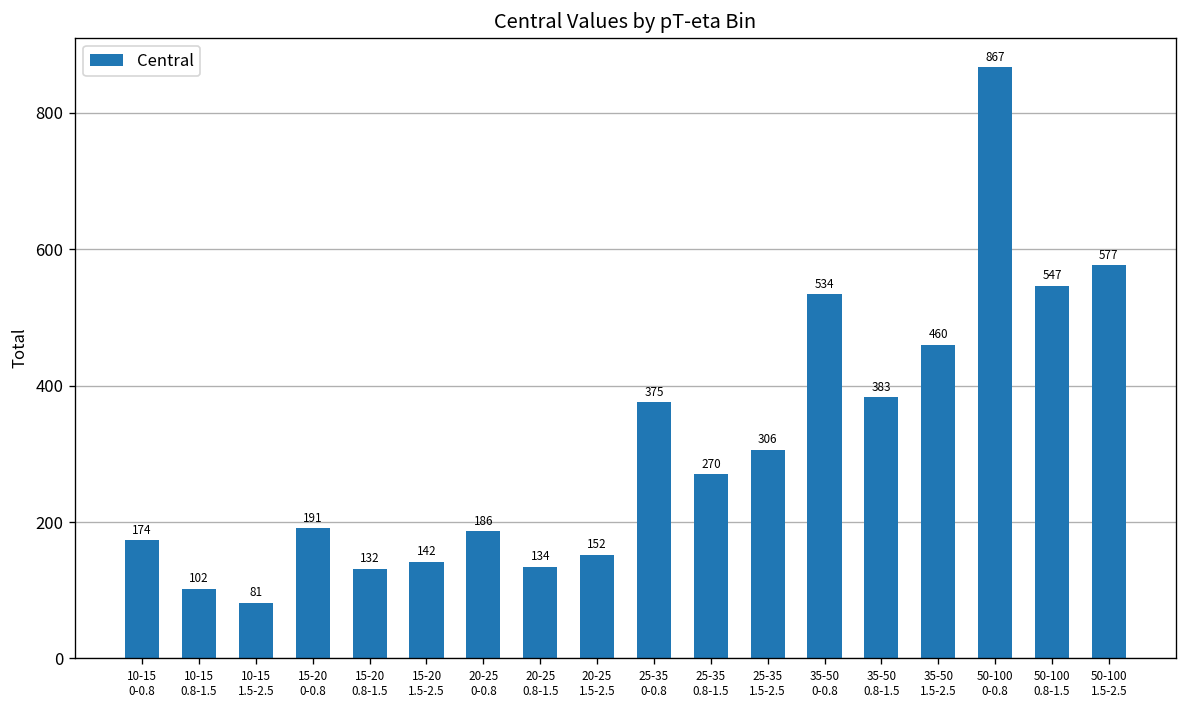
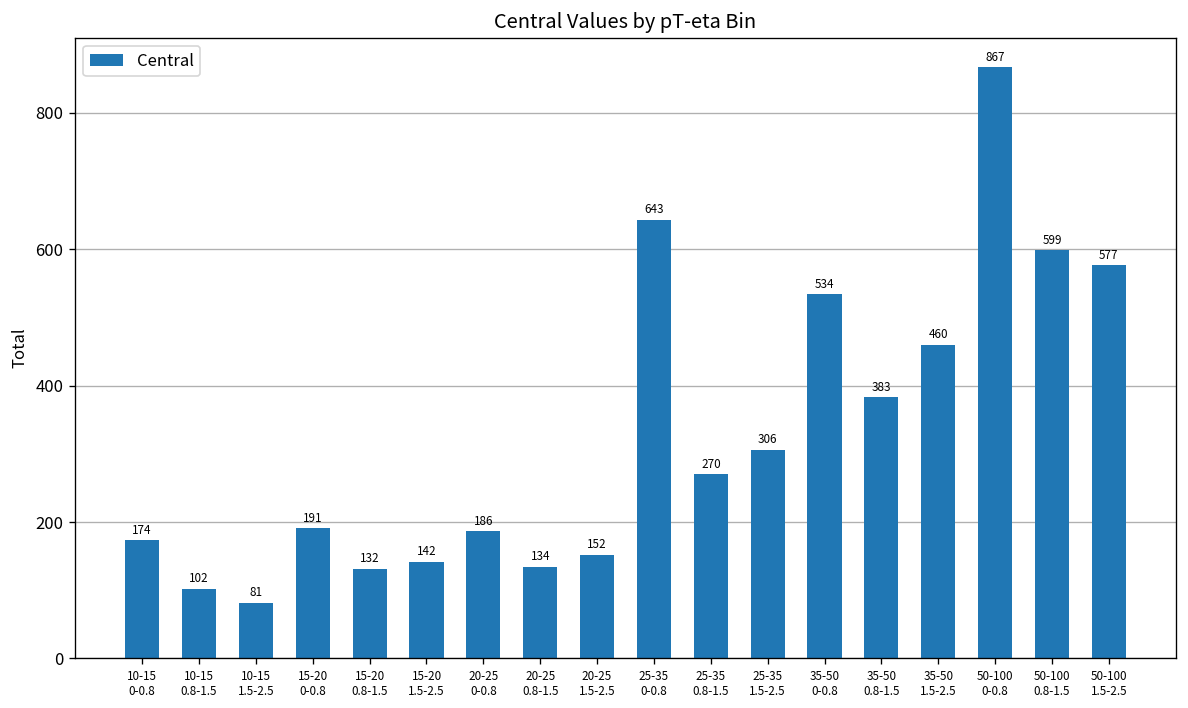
25-35 0-0.8: 375 -> 643
50-100 0.8-1.5: 547 -> 599
